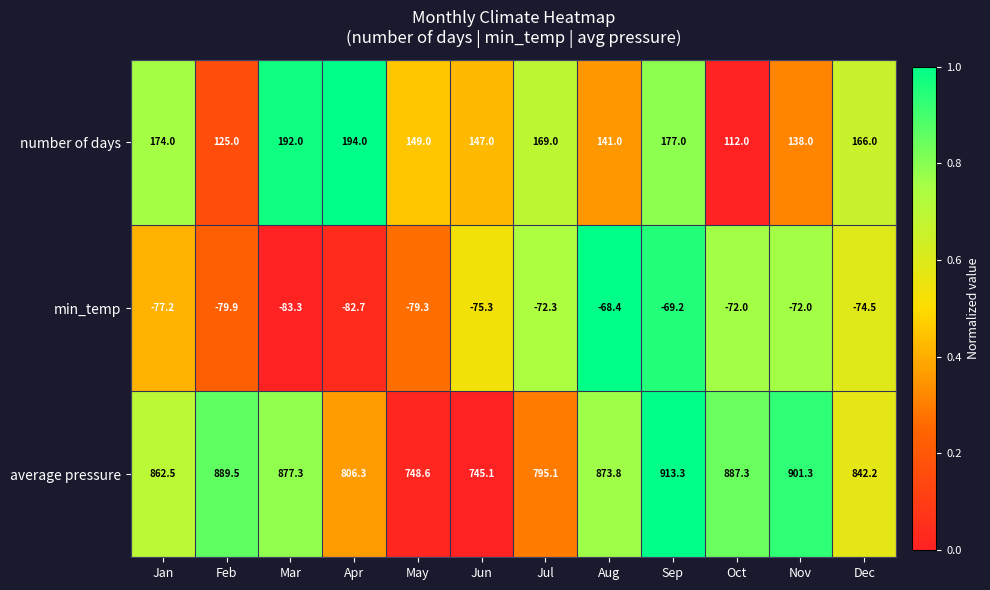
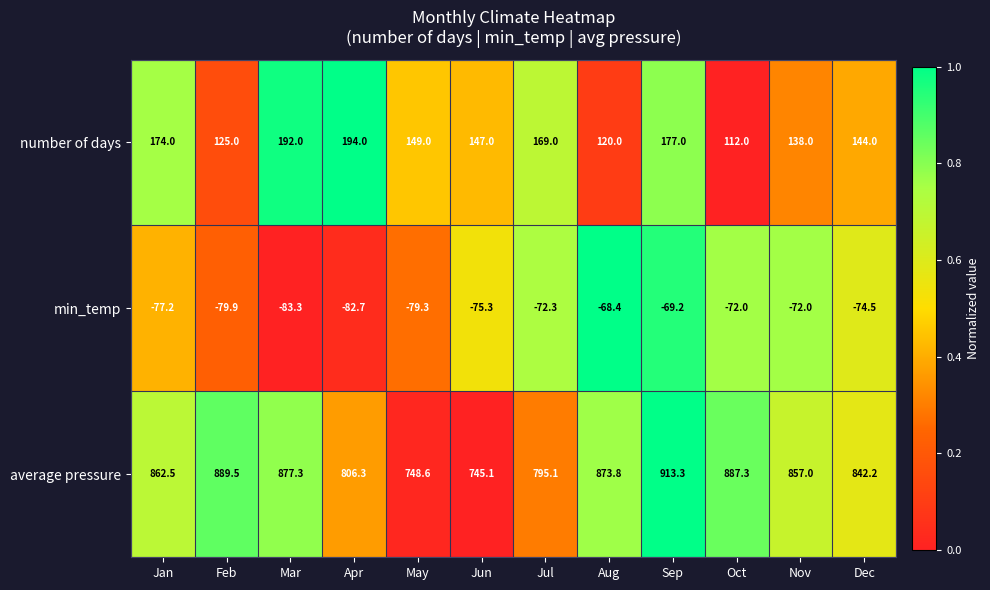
number of days, Aug: 141.0 -> 120.0
number of days, Dec: 166.0 -> 144.0
average pressure, Nov: 901.3 -> 857.0
